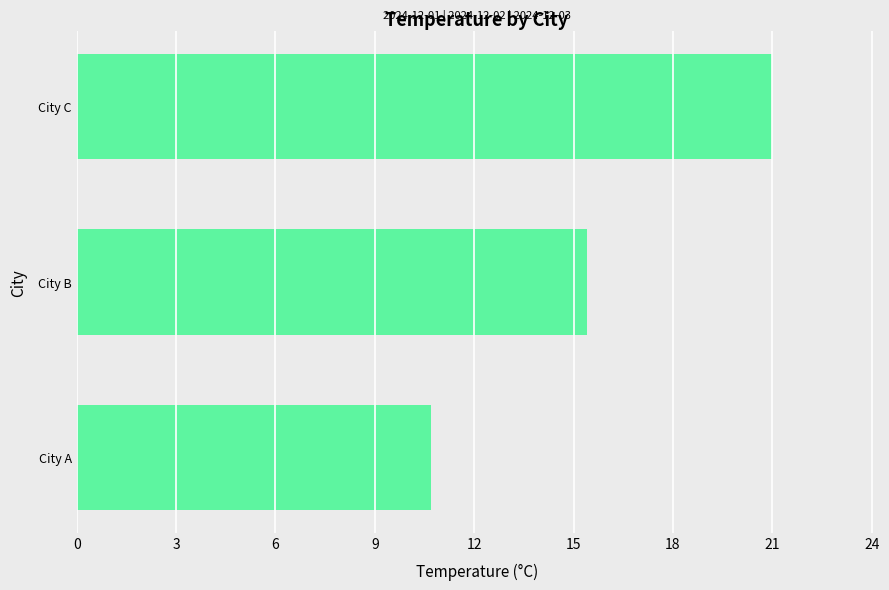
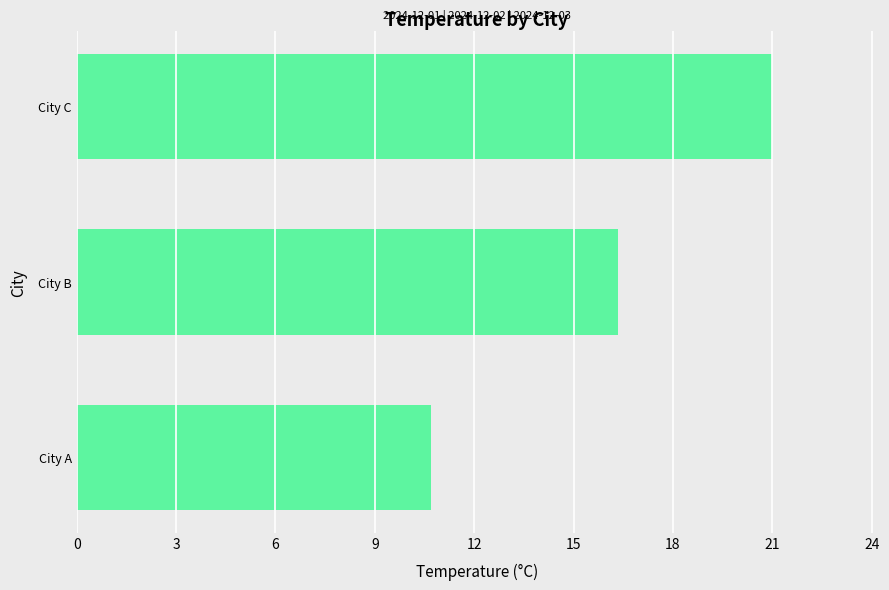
City B: 15.4 -> 16.3
